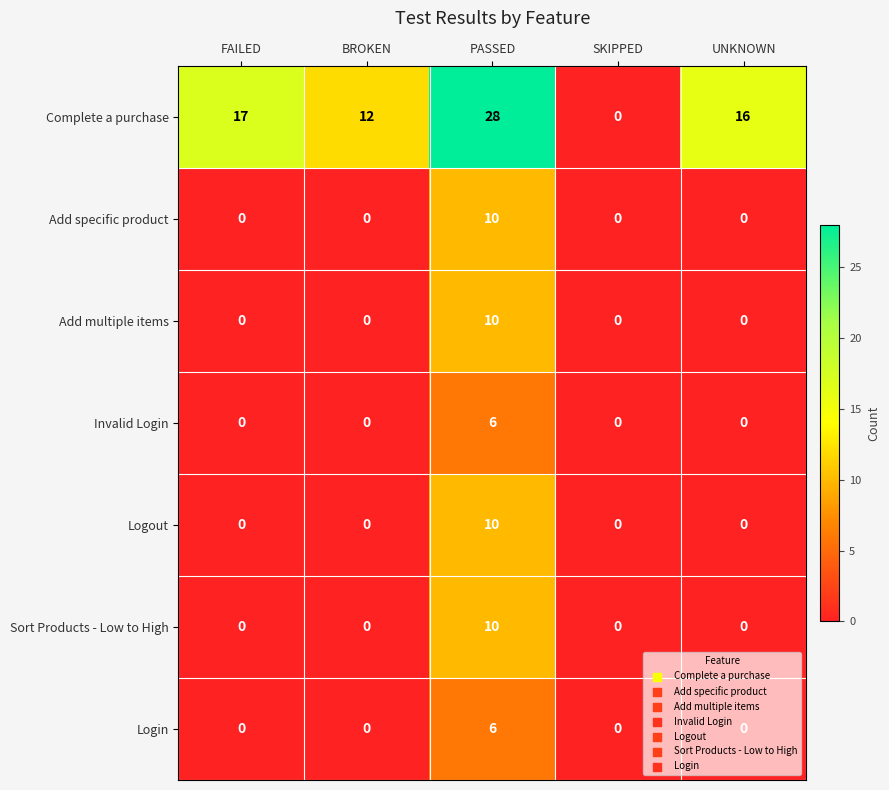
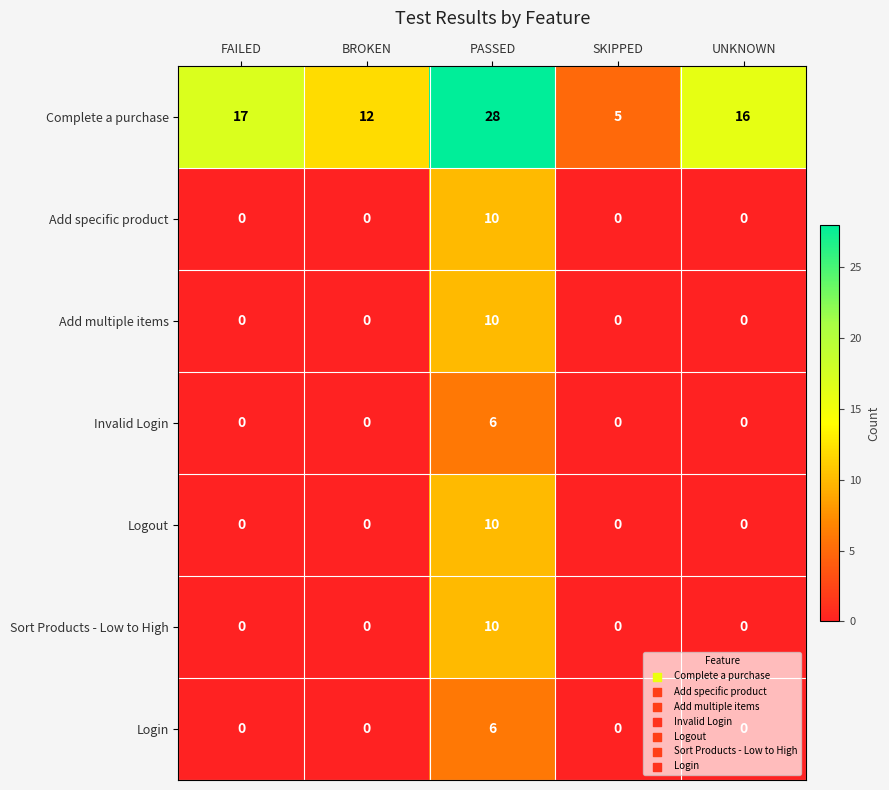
Complete a purchase, SKIPPED: 0 -> 5
